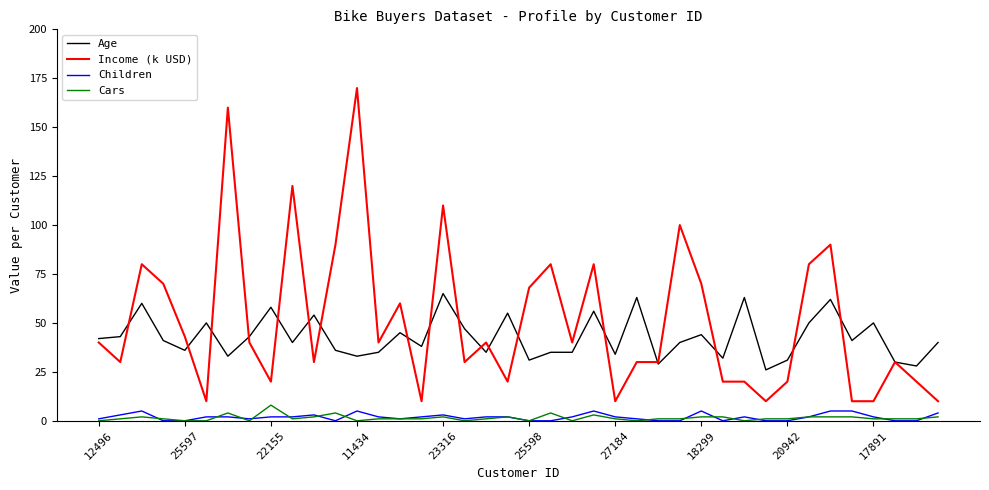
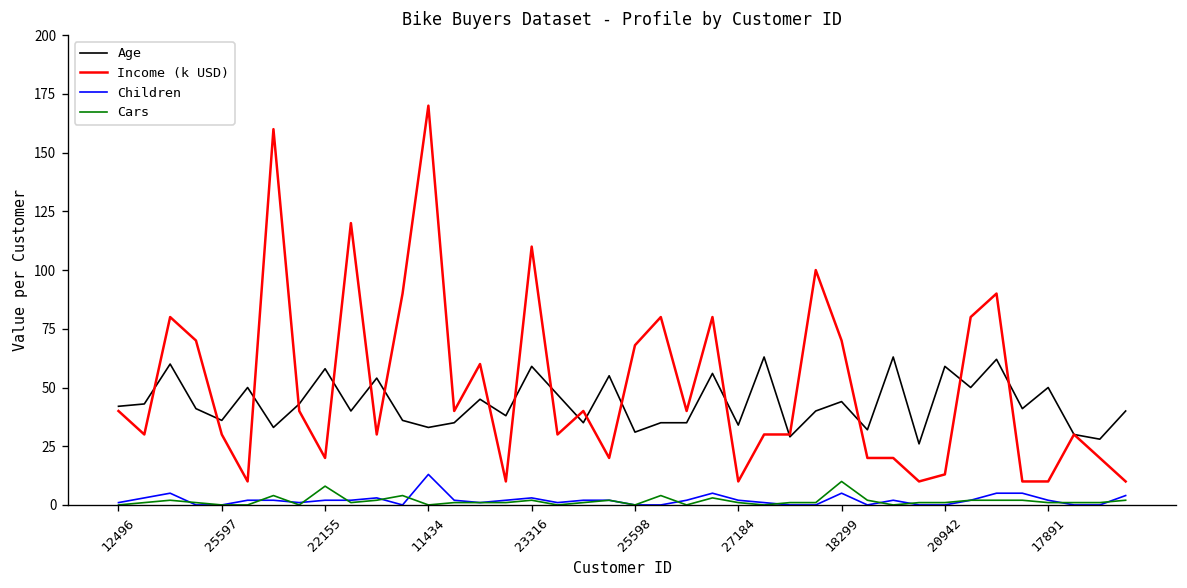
Income (k USD), 25597: 43 -> 30
Children, 11434: 5 -> 13
Age, 23316: 65 -> 59
Cars, 18299: 2 -> 10
Age, 20942: 31 -> 59
Income (k USD), 20942: 20 -> 13
